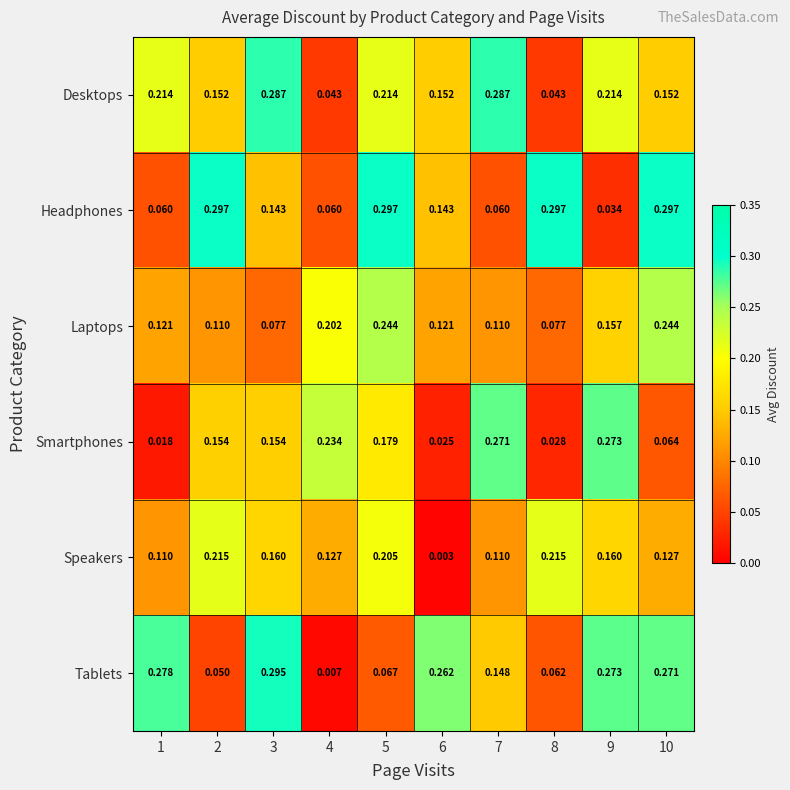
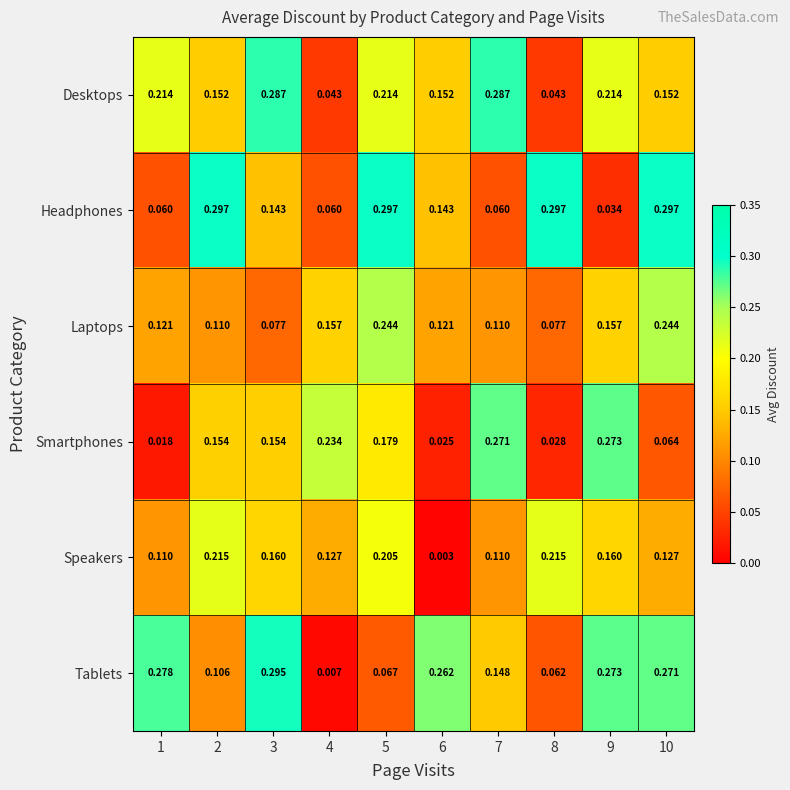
Laptops, 4: 0.202 -> 0.157
Tablets, 2: 0.050 -> 0.106
